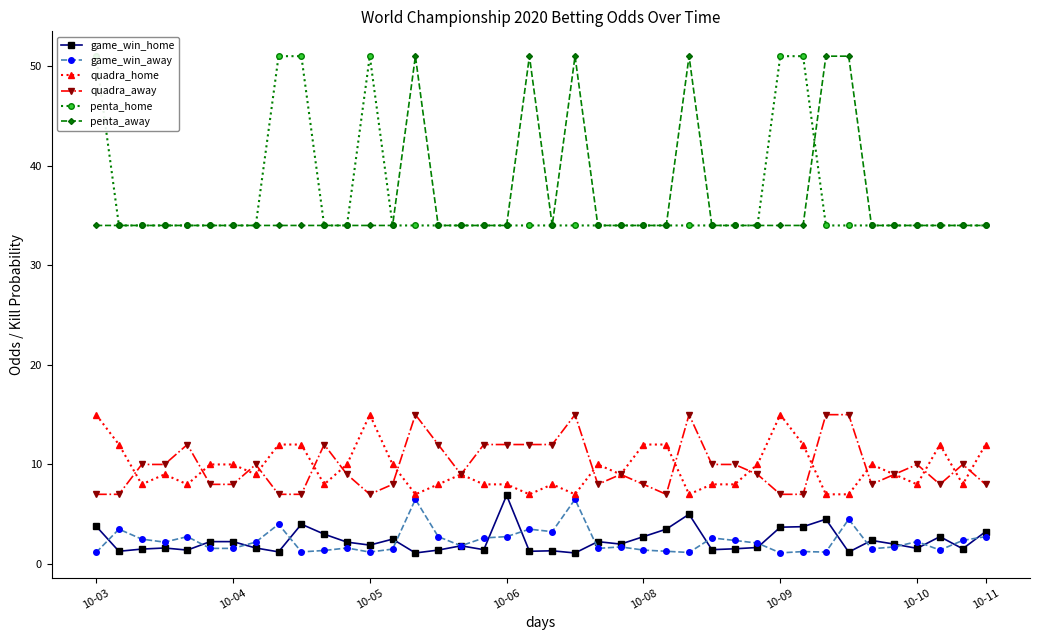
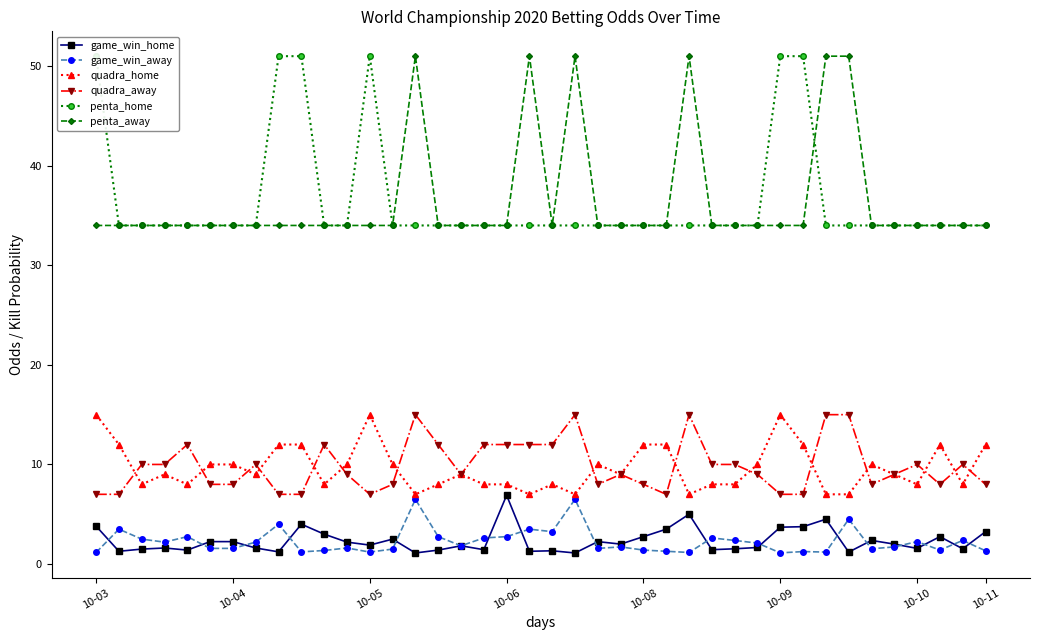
game_win_away, 10-11: 3 -> 1
